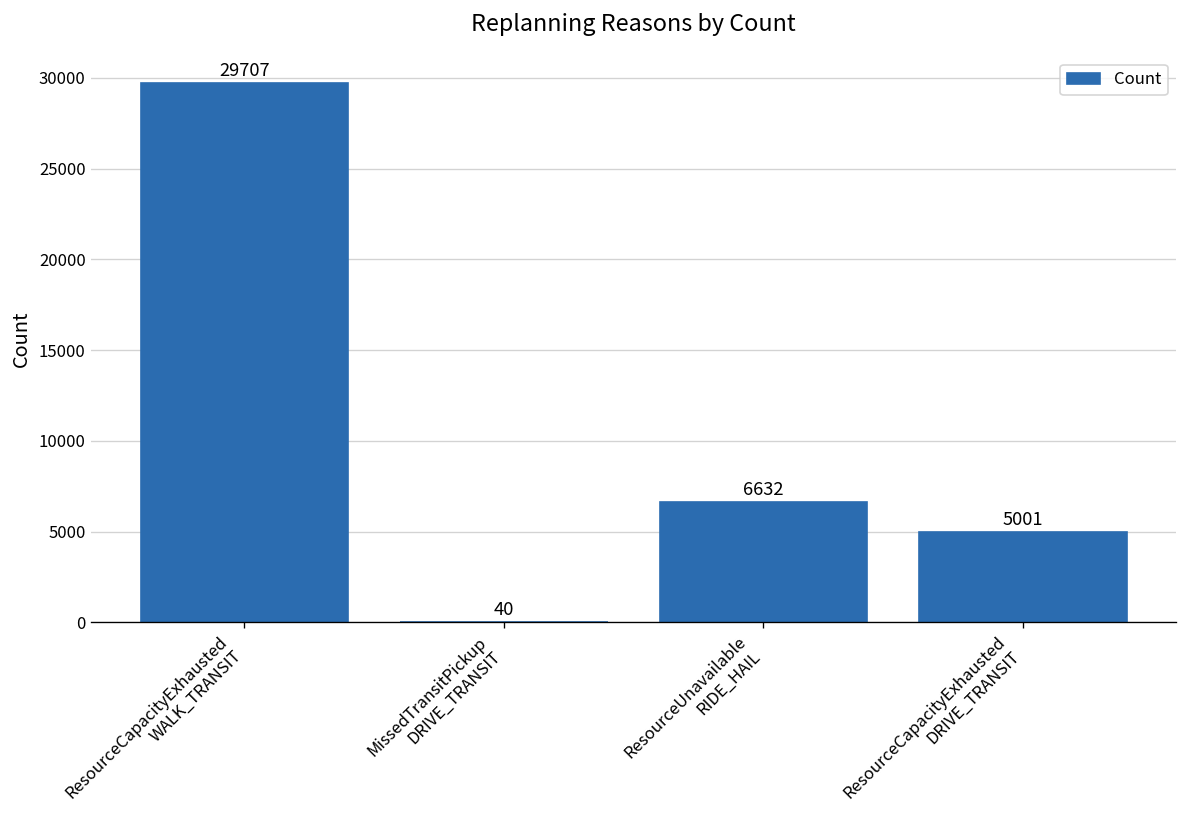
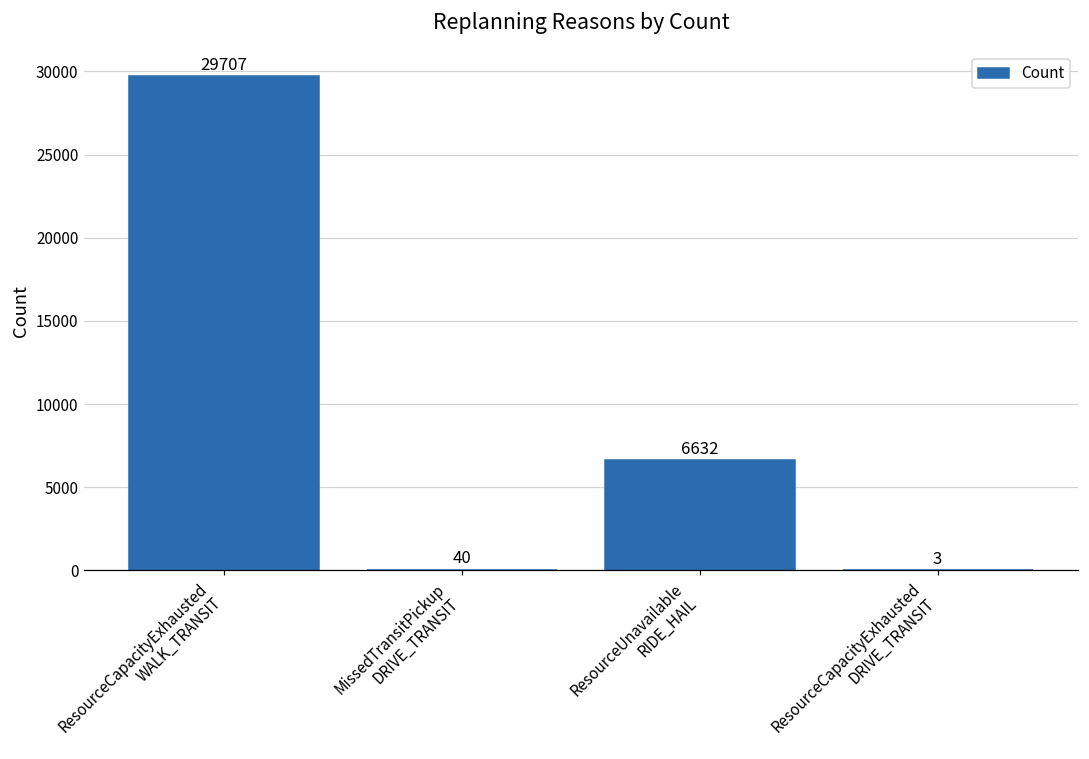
ResourceCapacityExhausted DRIVE_TRANSIT: 5001 -> 3
